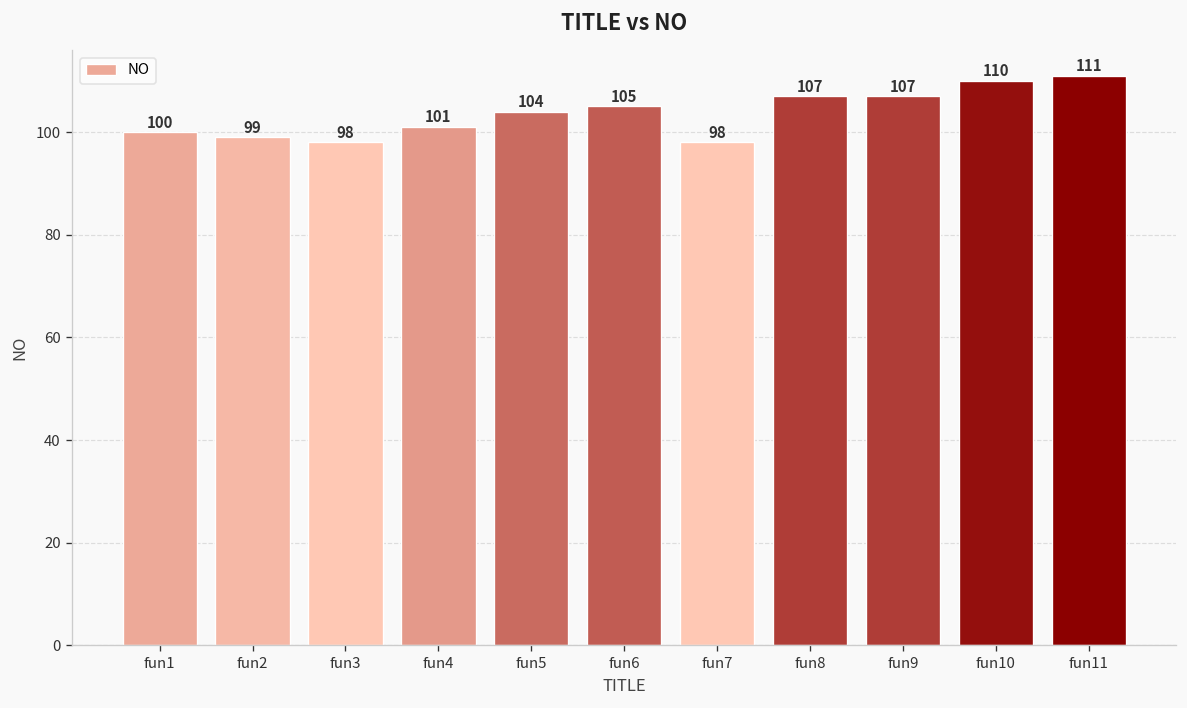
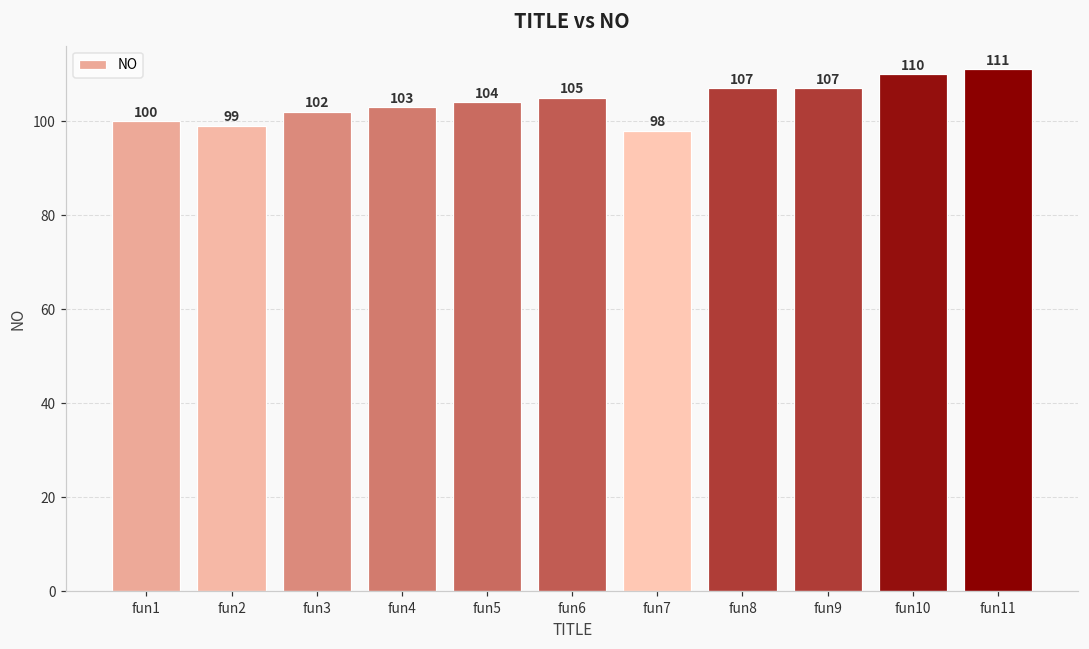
fun3: 98 -> 102
fun4: 101 -> 103
